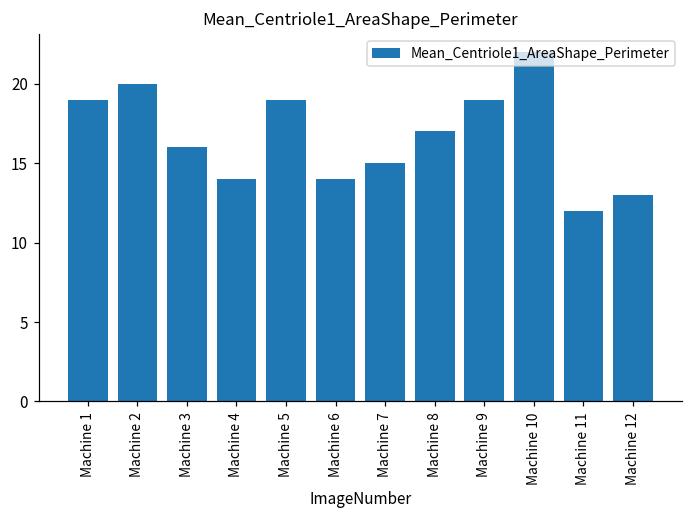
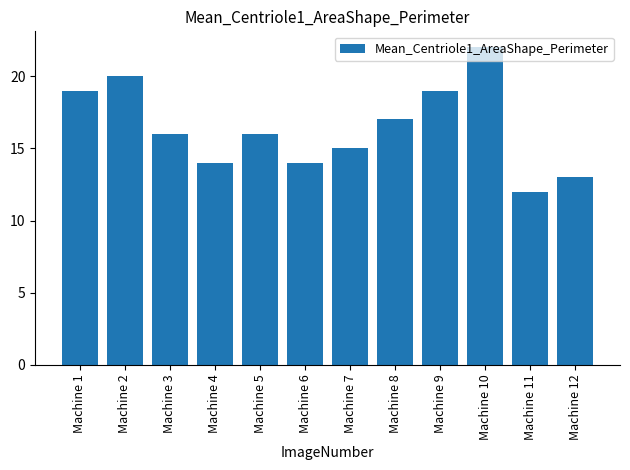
Machine 5: 19 -> 16
